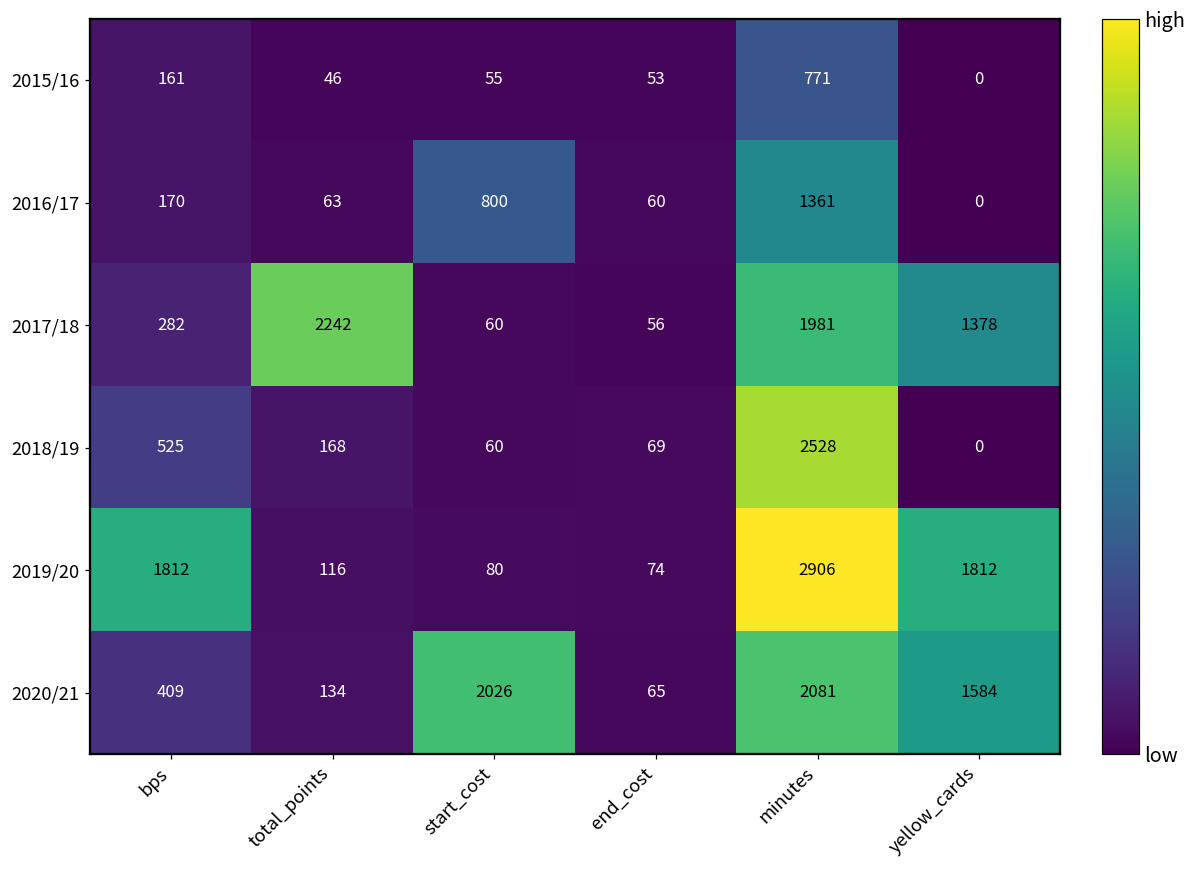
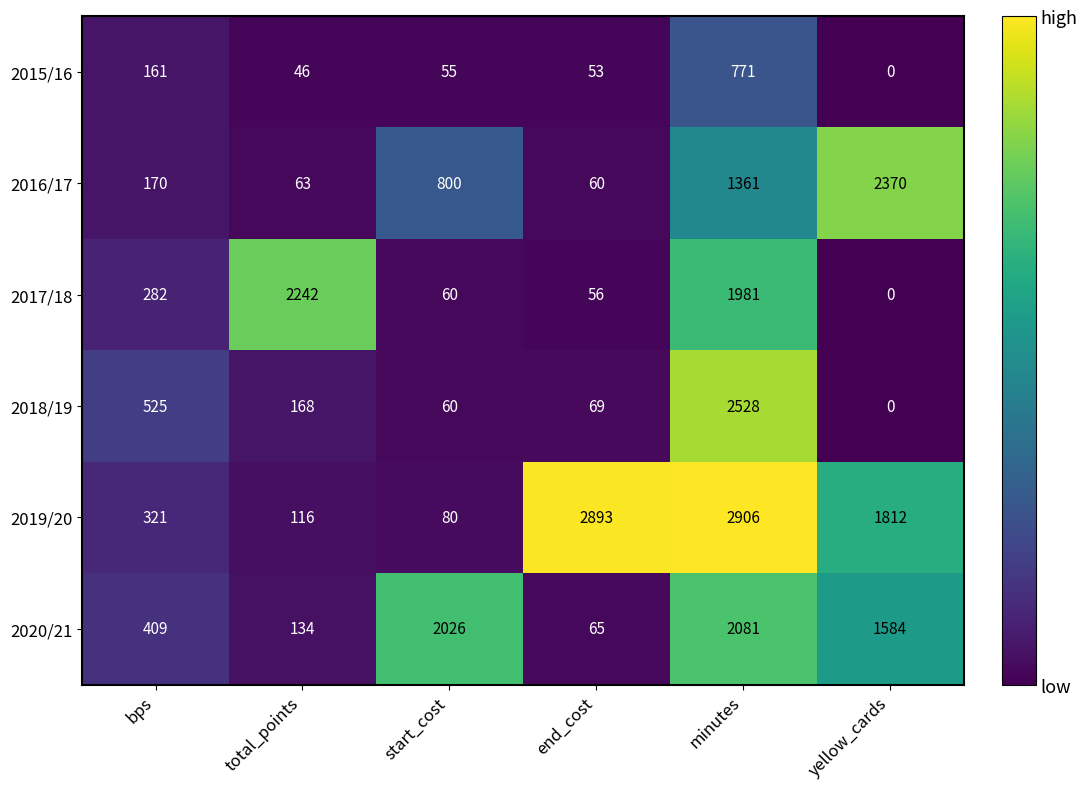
2016/17, yellow_cards: 0 -> 2370
2017/18, yellow_cards: 1378 -> 0
2019/20, bps: 1812 -> 321
2019/20, end_cost: 74 -> 2893
